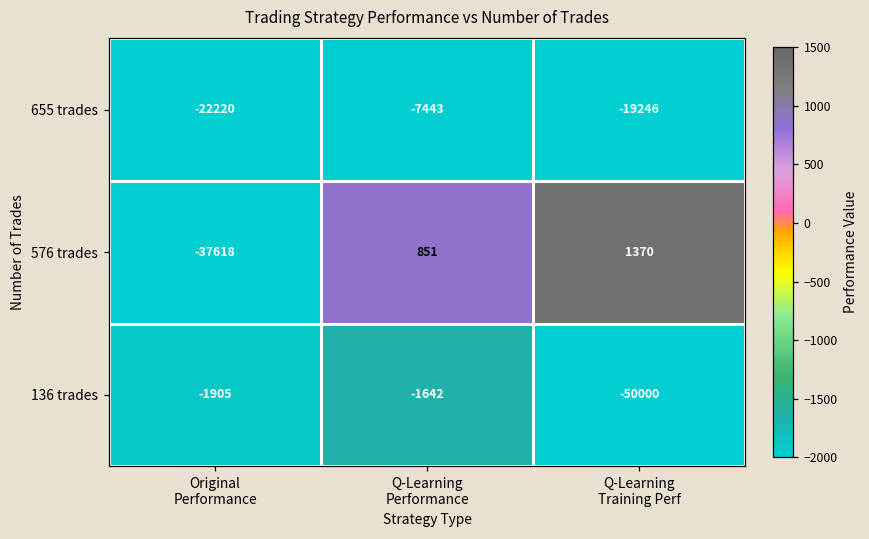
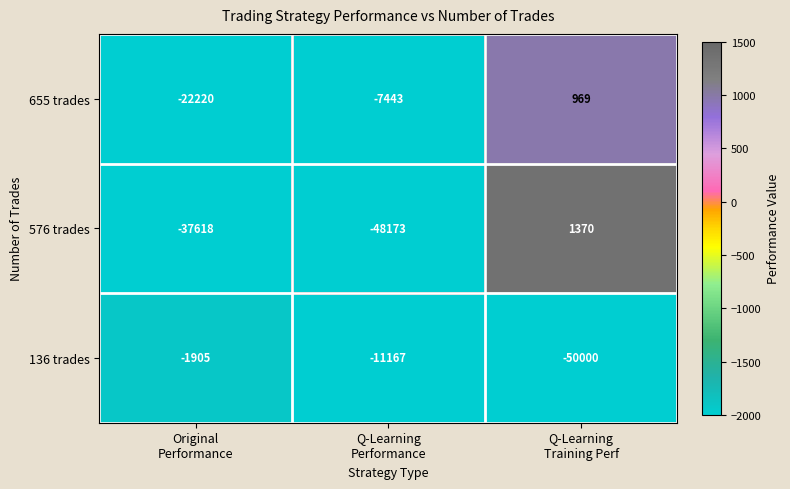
655 trades, Q-Learning Training Perf: -19246 -> 969
576 trades, Q-Learning Performance: 851 -> -48173
136 trades, Q-Learning Performance: -1642 -> -11167
